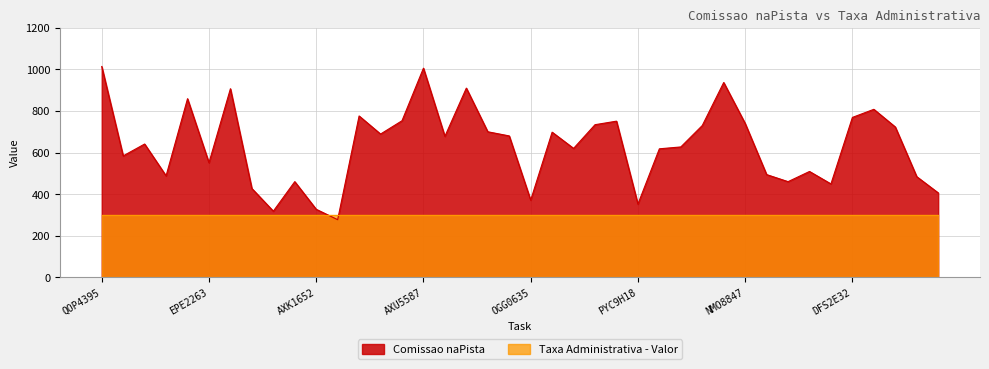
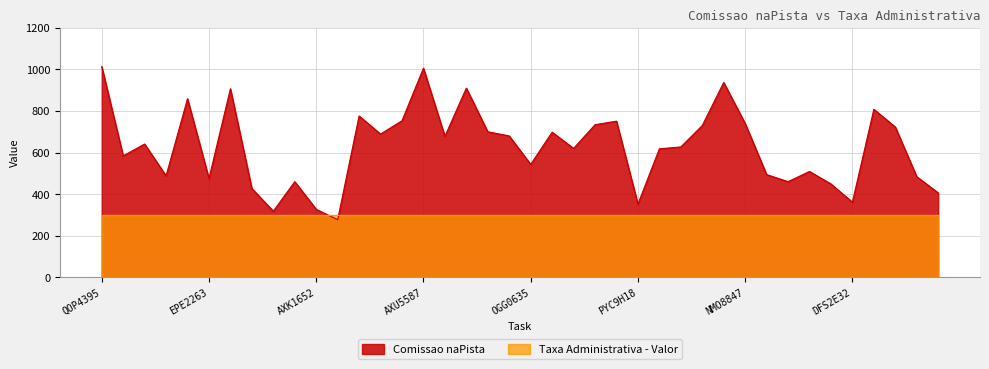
Comissao naPista, EPE2263: 550 -> 480
Comissao naPista, OGG0635: 370 -> 540
Comissao naPista, DFS2E32: 770 -> 360
